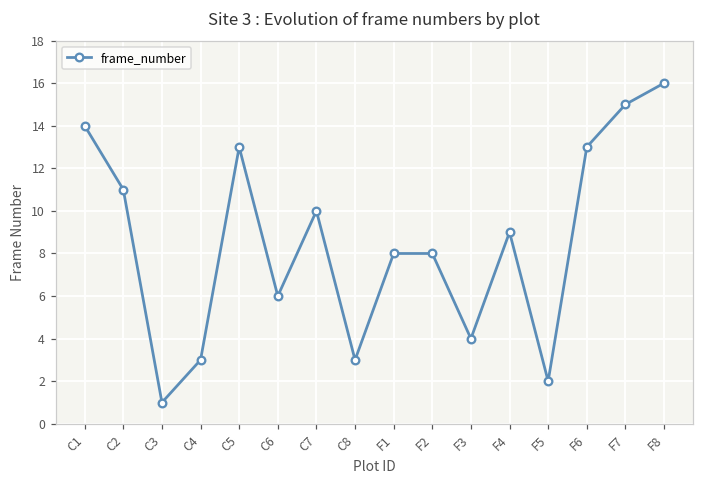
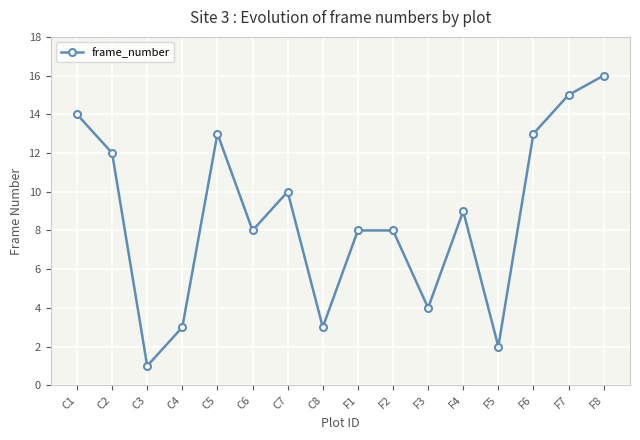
C2: 11 -> 12
C6: 6 -> 8
